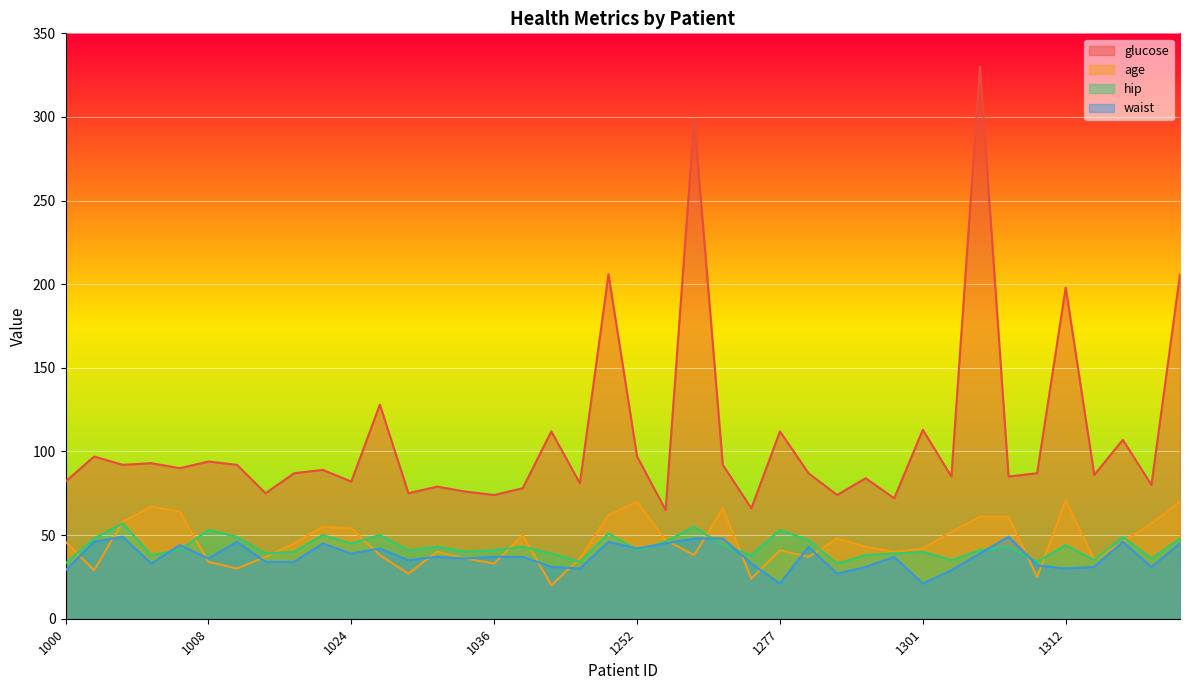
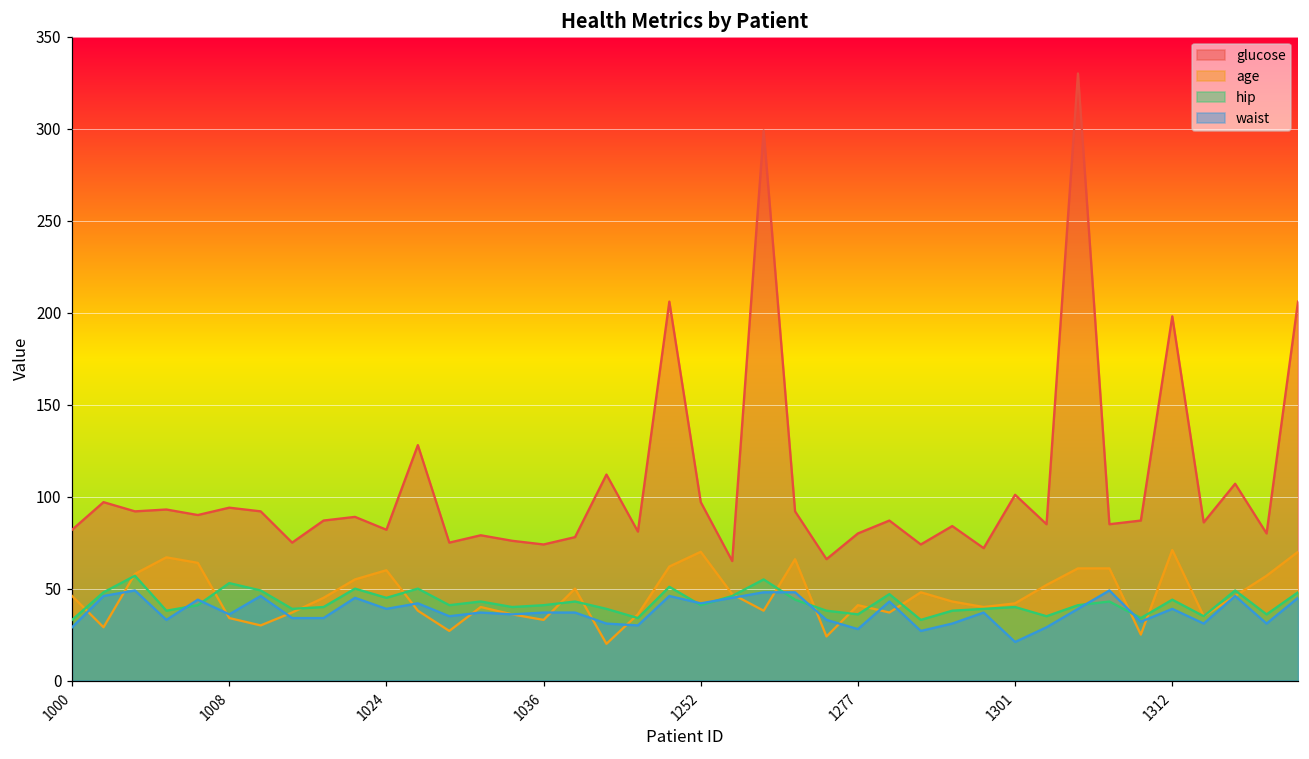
age, 1024: 54 -> 60
glucose, 1277: 112 -> 80
hip, 1277: 53 -> 36
waist, 1277: 21 -> 28
glucose, 1301: 113 -> 101
waist, 1312: 30 -> 39
